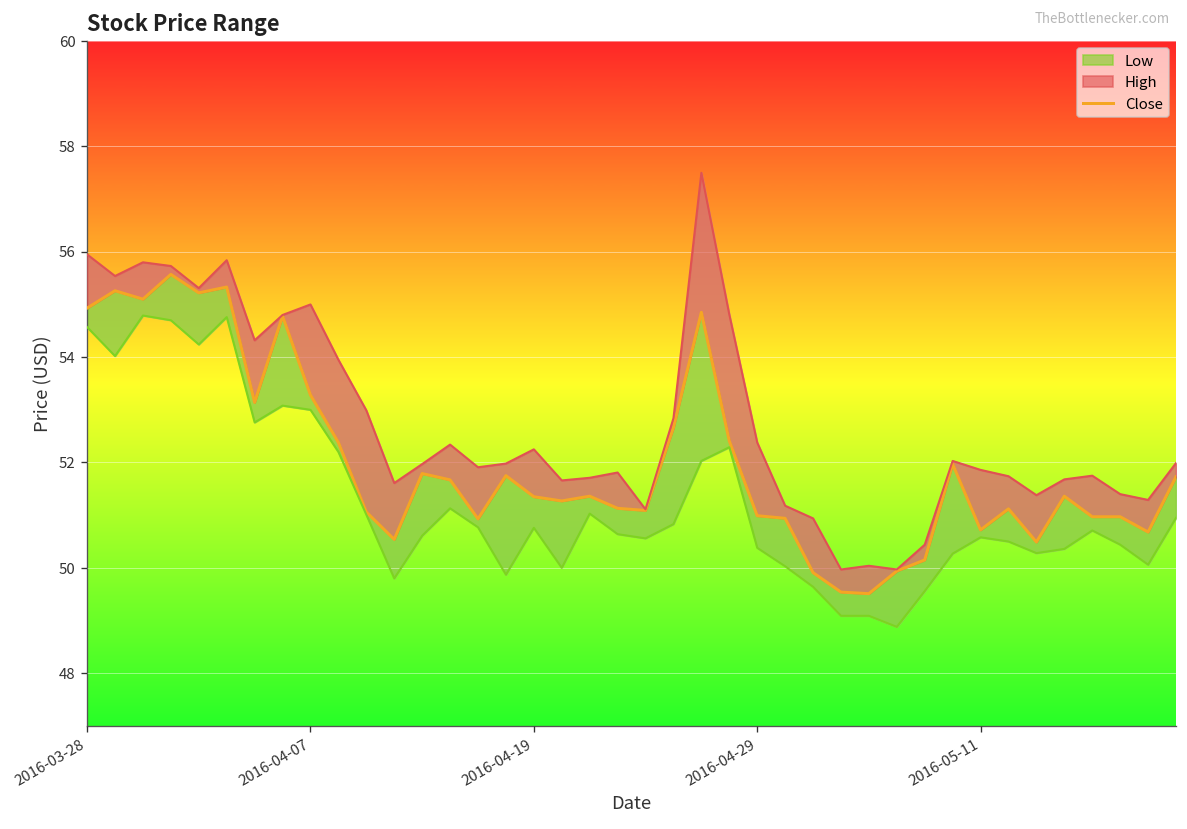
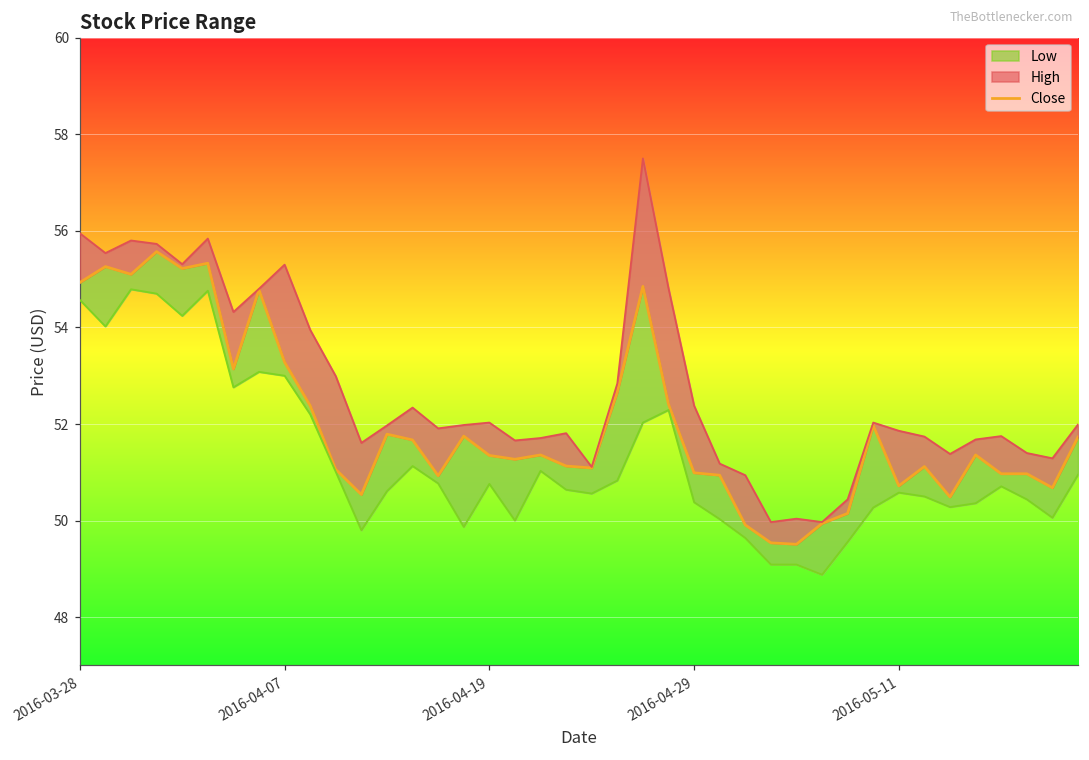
High, 2016-04-07: 55.0 -> 55.3
High, 2016-04-19: 52.3 -> 52.0
